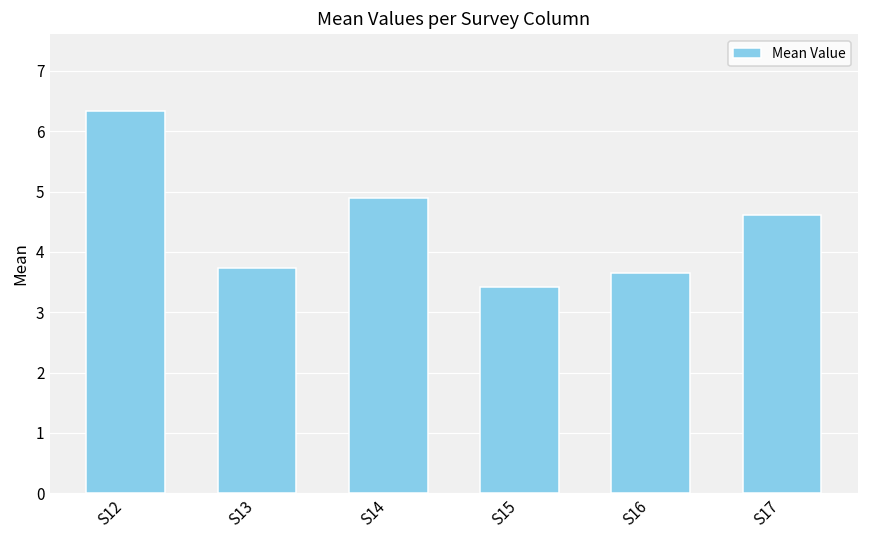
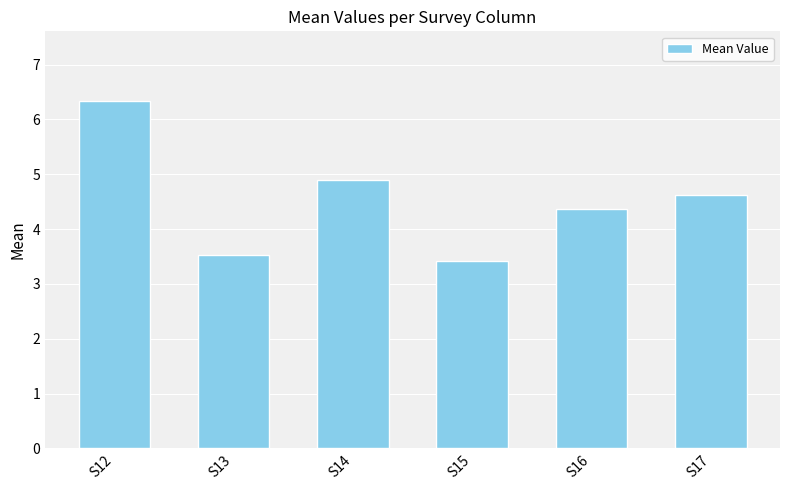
S13: 3.7 -> 3.5
S16: 3.7 -> 4.4
